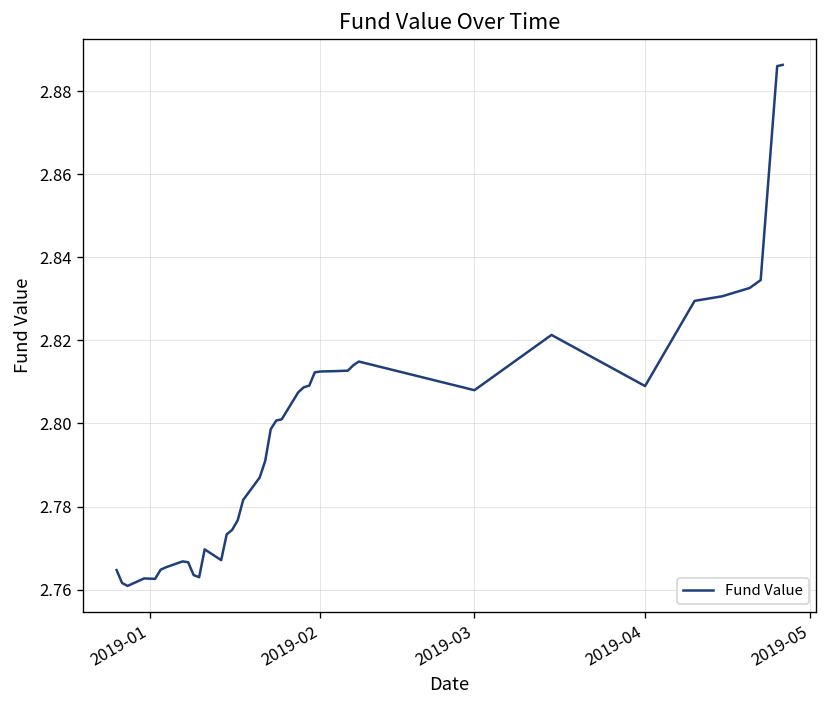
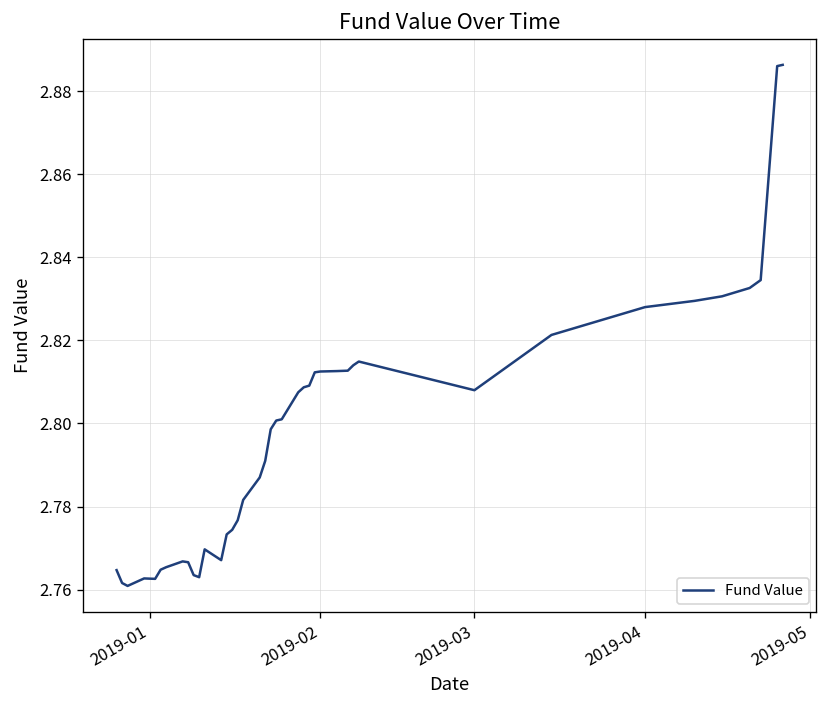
2019-04: 2.809 -> 2.828
